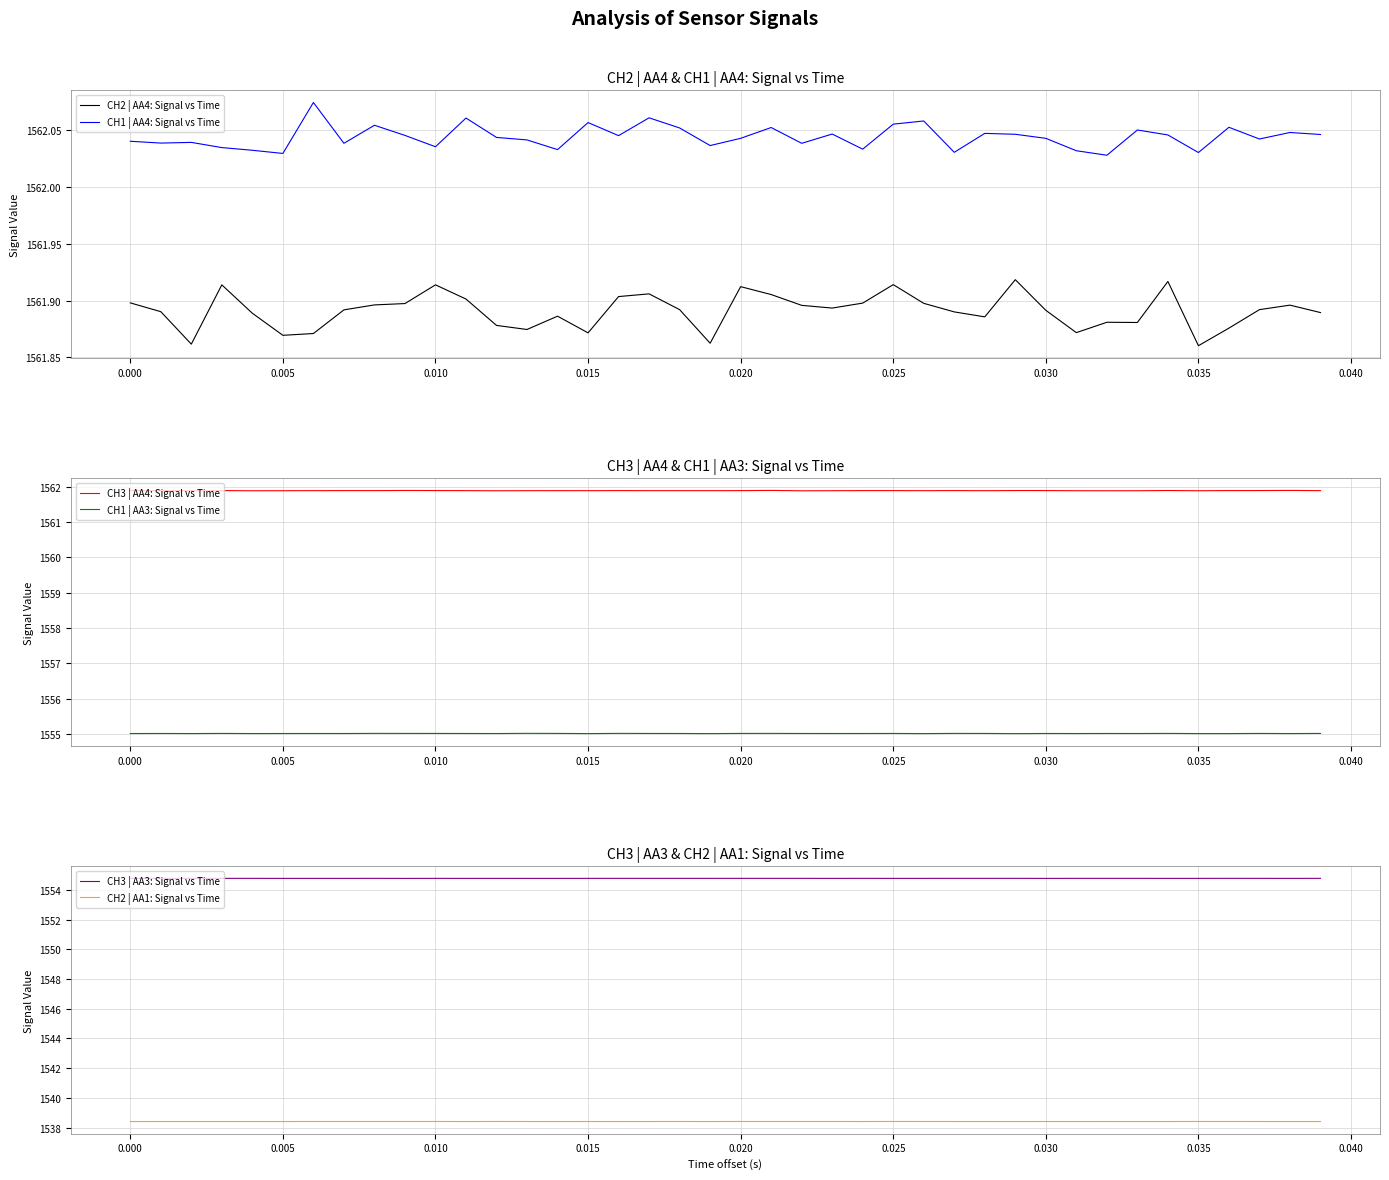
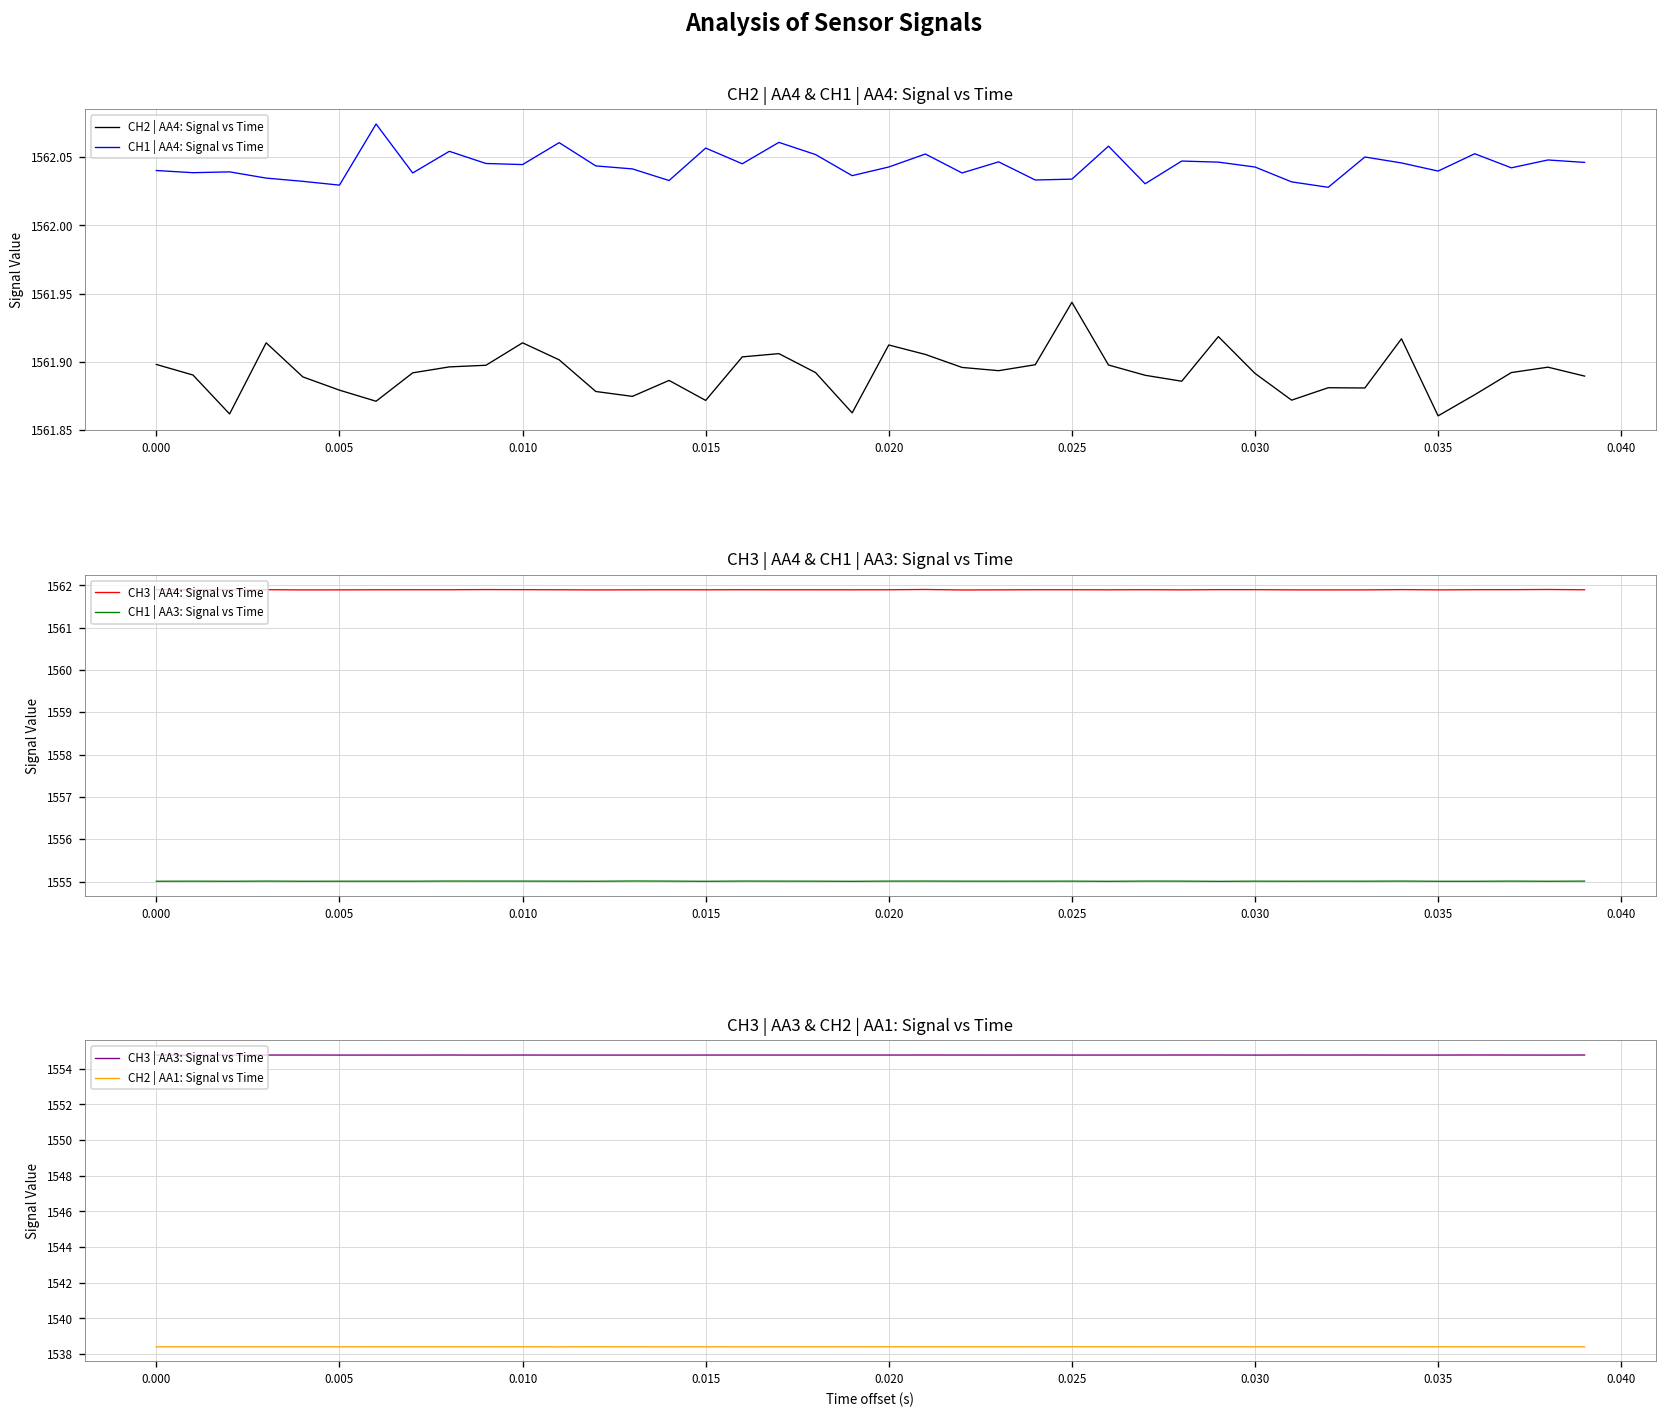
CH2 | AA4 & CH1 | AA4: Signal vs Time, CH2 | AA4: Signal vs Time, 0.005: 1561.869 -> 1561.879
CH2 | AA4 & CH1 | AA4: Signal vs Time, CH1 | AA4: Signal vs Time, 0.010: 1562.035 -> 1562.045
CH2 | AA4 & CH1 | AA4: Signal vs Time, CH2 | AA4: Signal vs Time, 0.025: 1561.914 -> 1561.944
CH2 | AA4 & CH1 | AA4: Signal vs Time, CH1 | AA4: Signal vs Time, 0.025: 1562.055 -> 1562.034
CH2 | AA4 & CH1 | AA4: Signal vs Time, CH1 | AA4: Signal vs Time, 0.035: 1562.030 -> 1562.040
